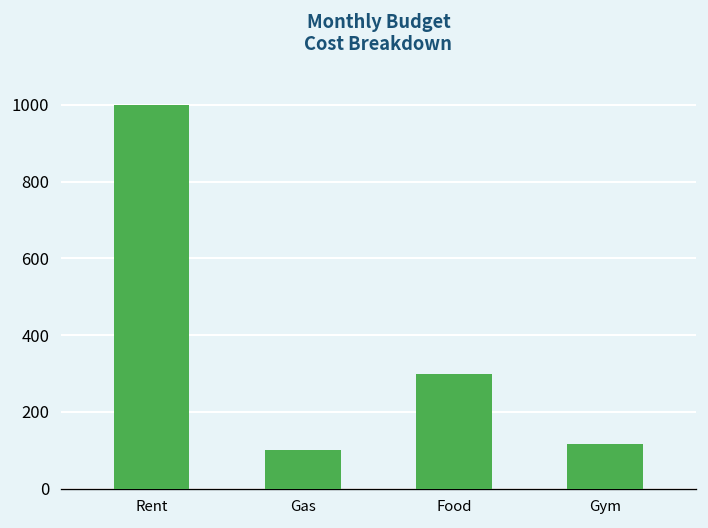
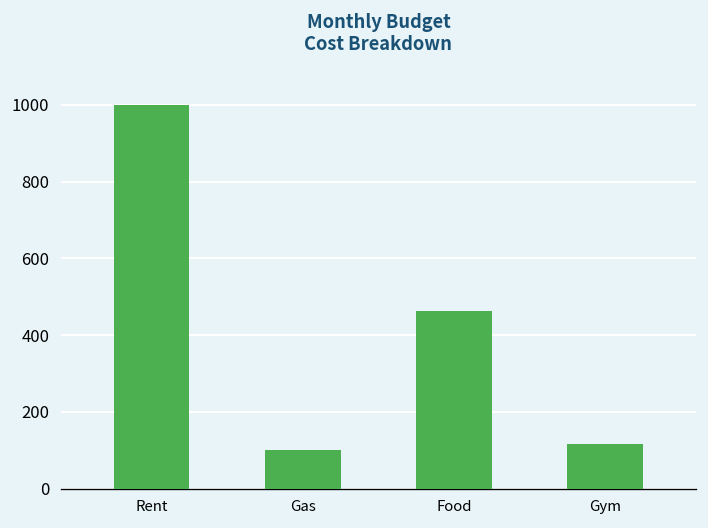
Food: 300 -> 460
